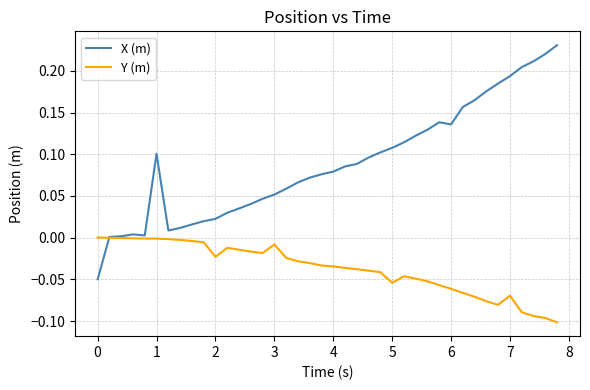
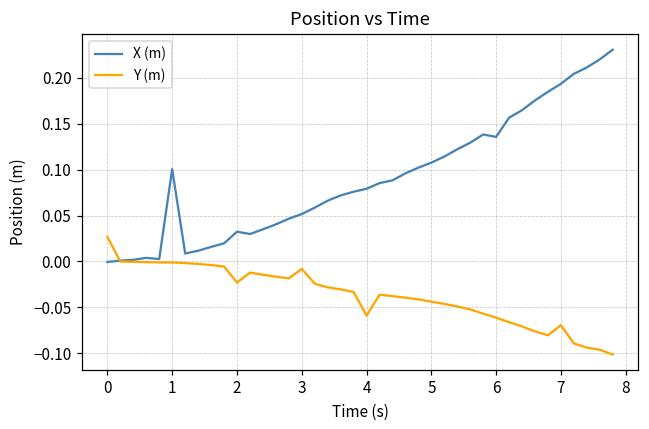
X (m), 0: -0.05 -> 0.00
Y (m), 0: 0.00 -> 0.03
X (m), 2: 0.02 -> 0.03
Y (m), 4: -0.03 -> -0.06
Y (m), 5: -0.05 -> -0.04
